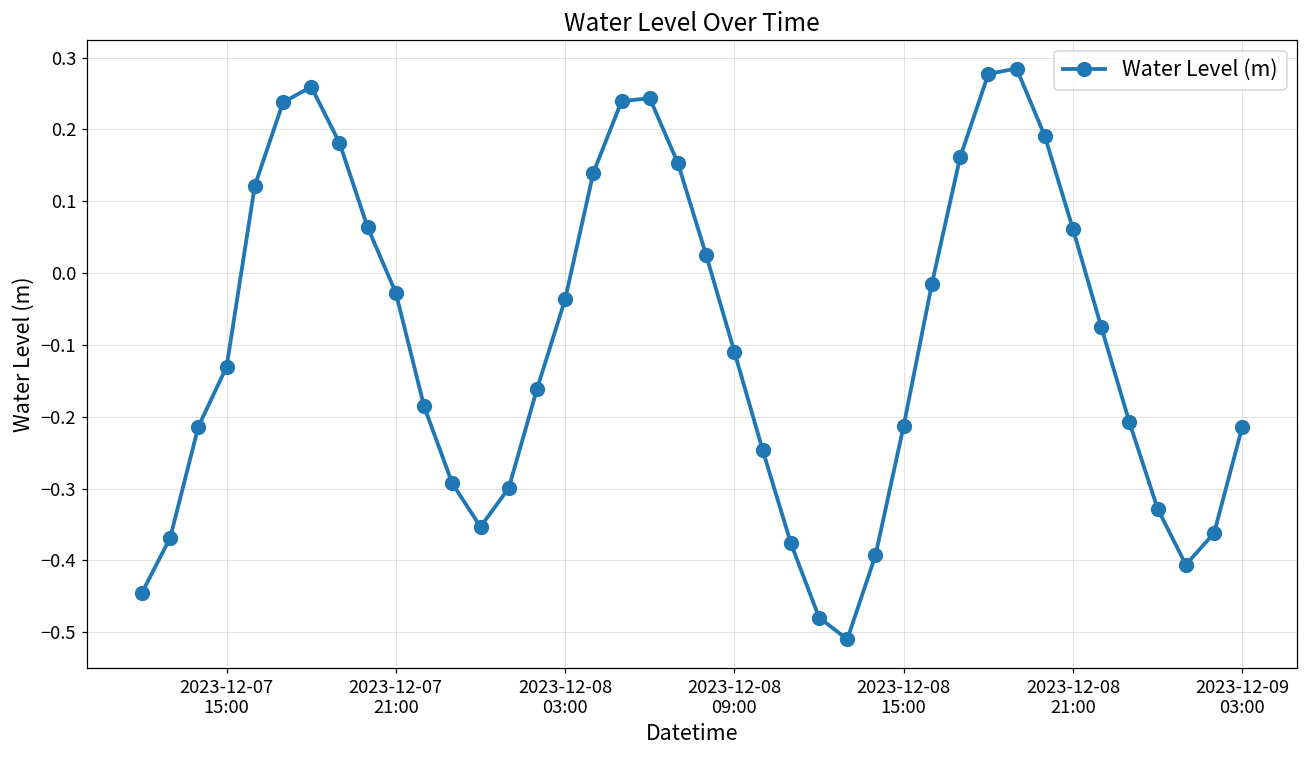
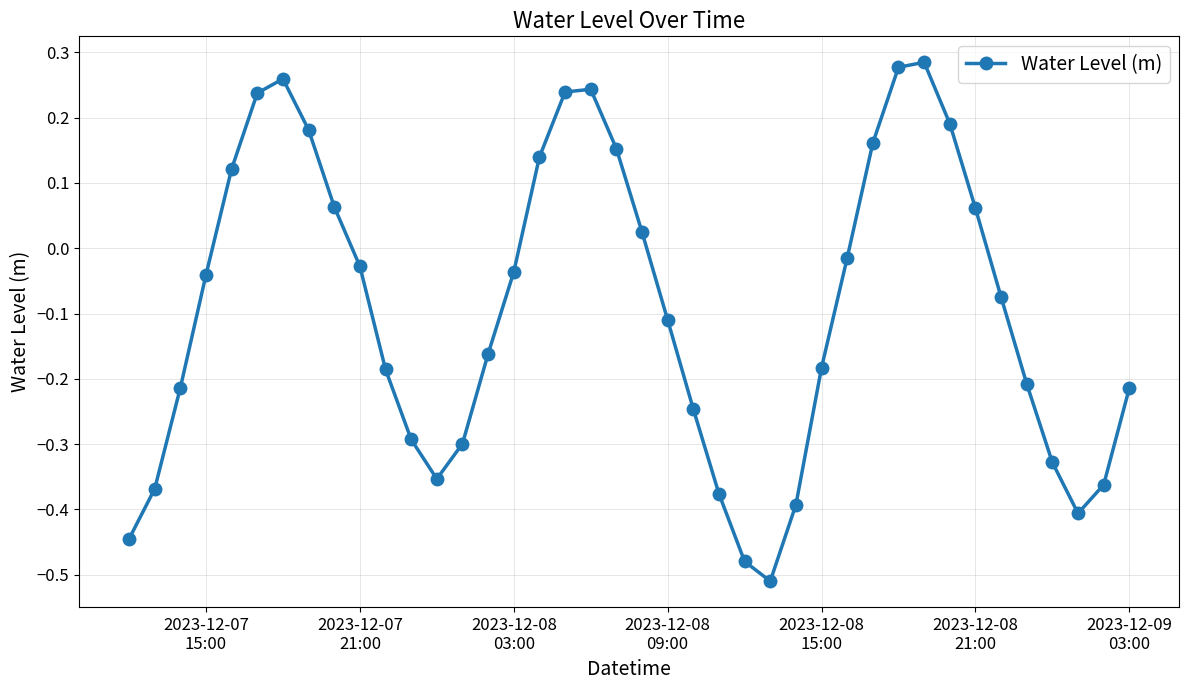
2023-12-07 15:00: -0.13 -> -0.04
2023-12-08 15:00: -0.21 -> -0.18
